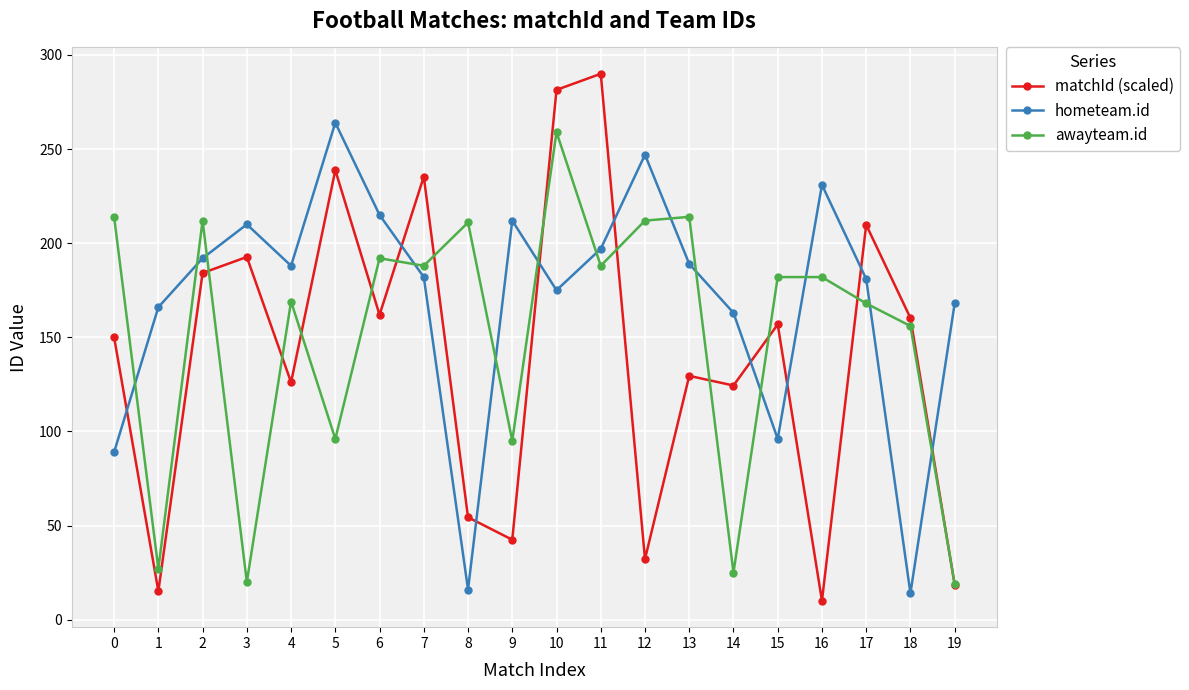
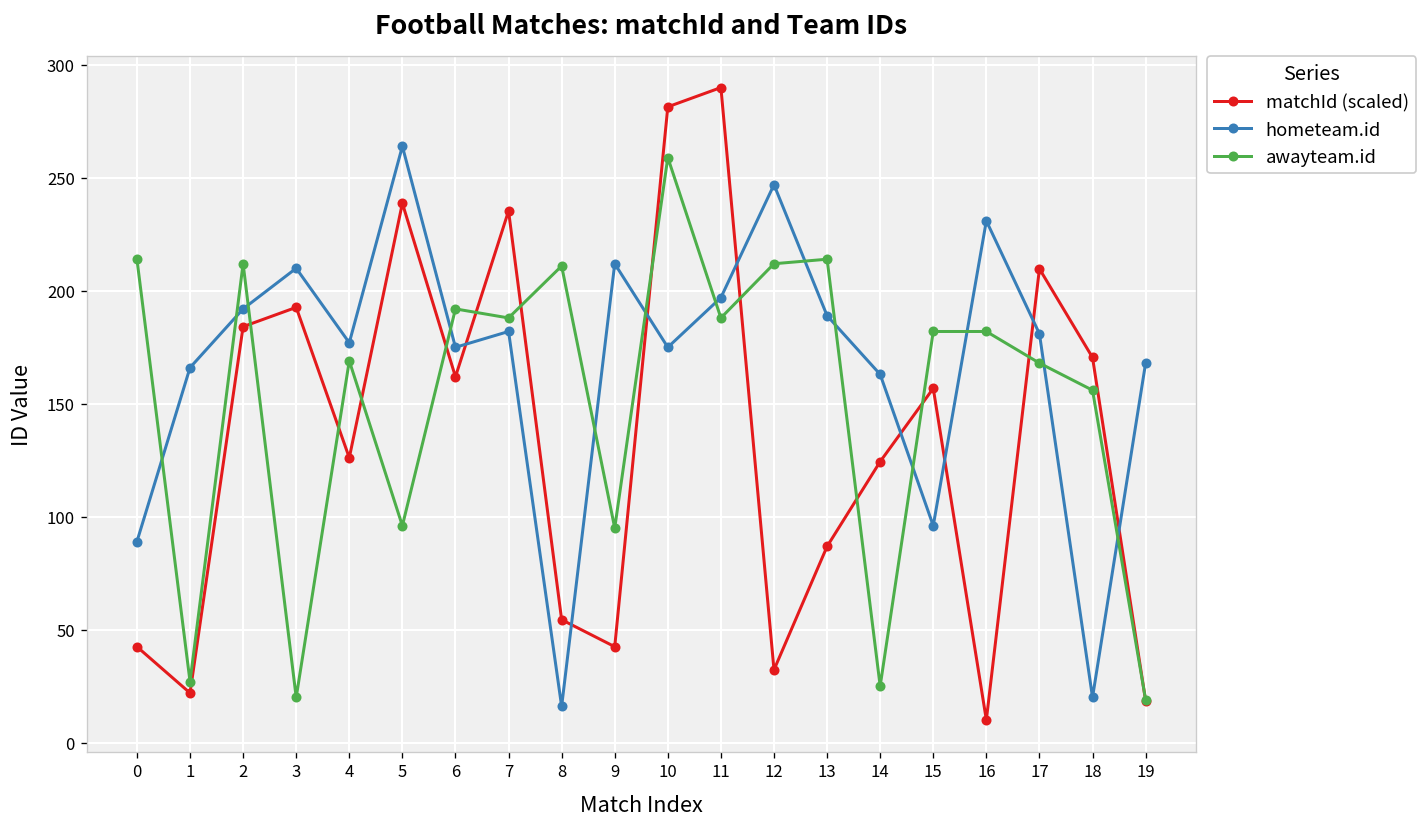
matchId (scaled), 0: 150 -> 42
matchId (scaled), 1: 15 -> 22
hometeam.id, 4: 188 -> 177
hometeam.id, 6: 215 -> 175
matchId (scaled), 13: 130 -> 87
matchId (scaled), 18: 160 -> 170
hometeam.id, 18: 14 -> 20
